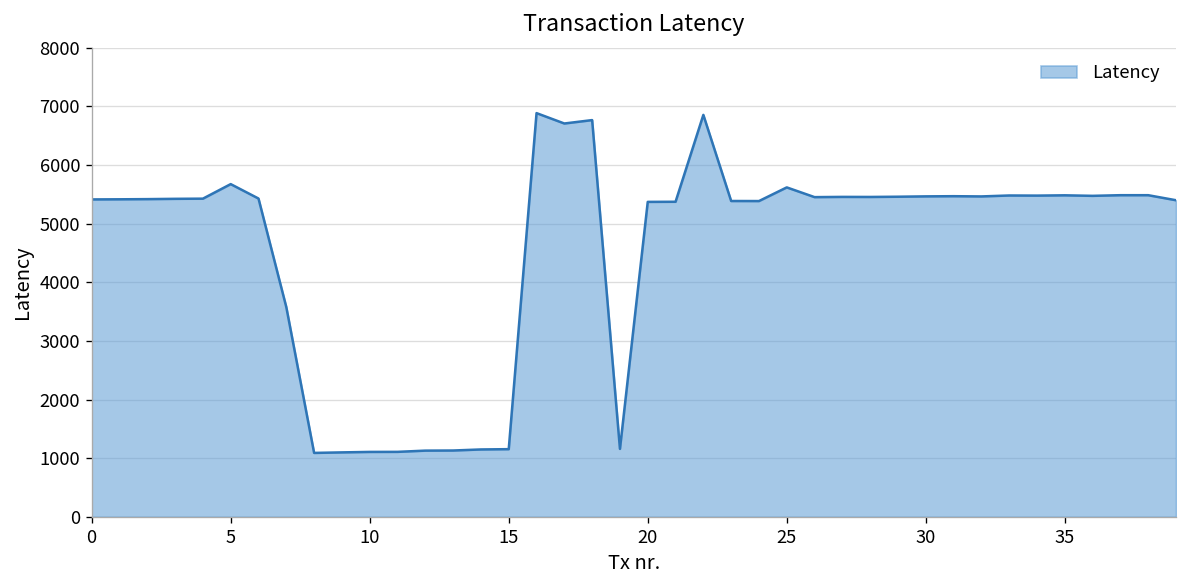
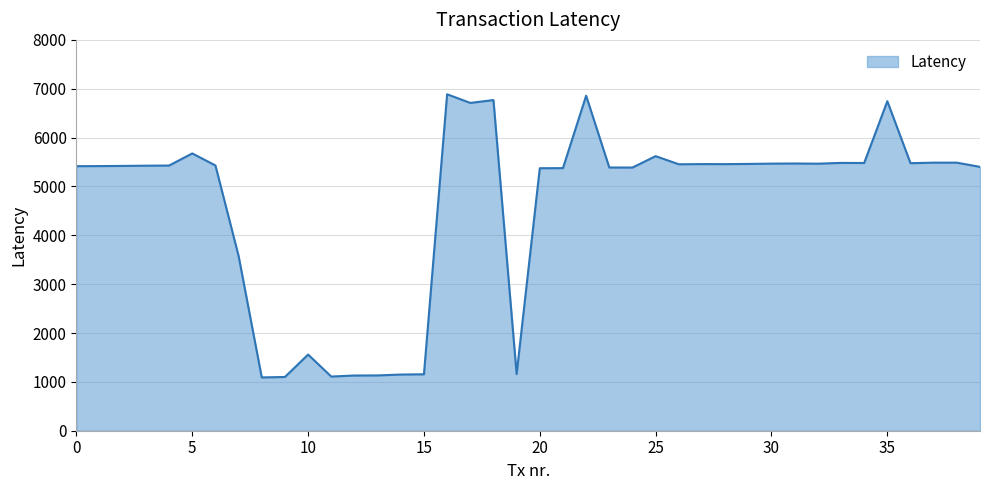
10: 1100 -> 1600
35: 5500 -> 6700
